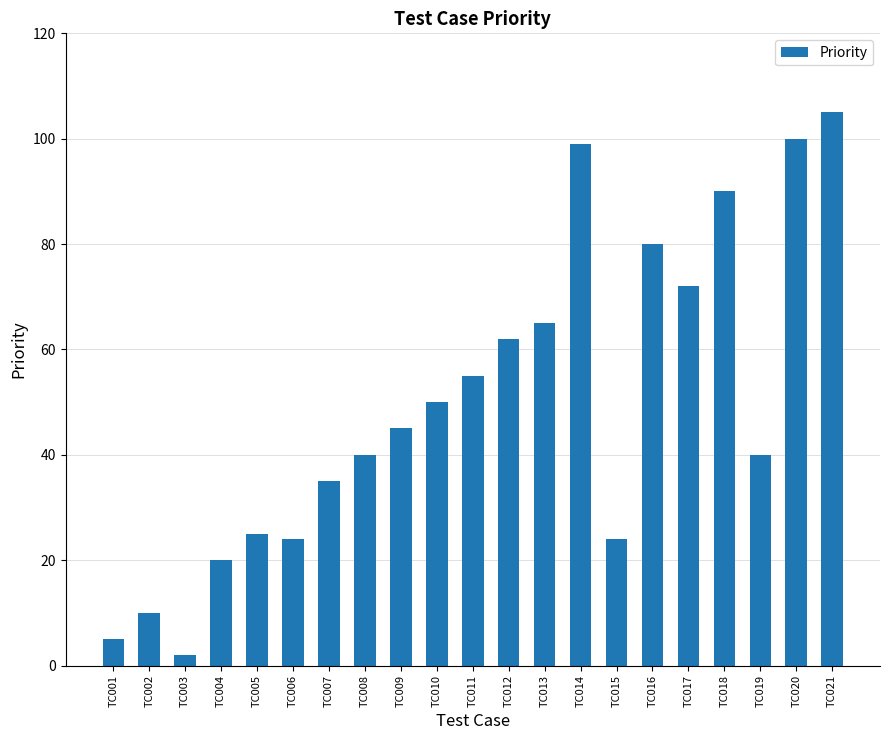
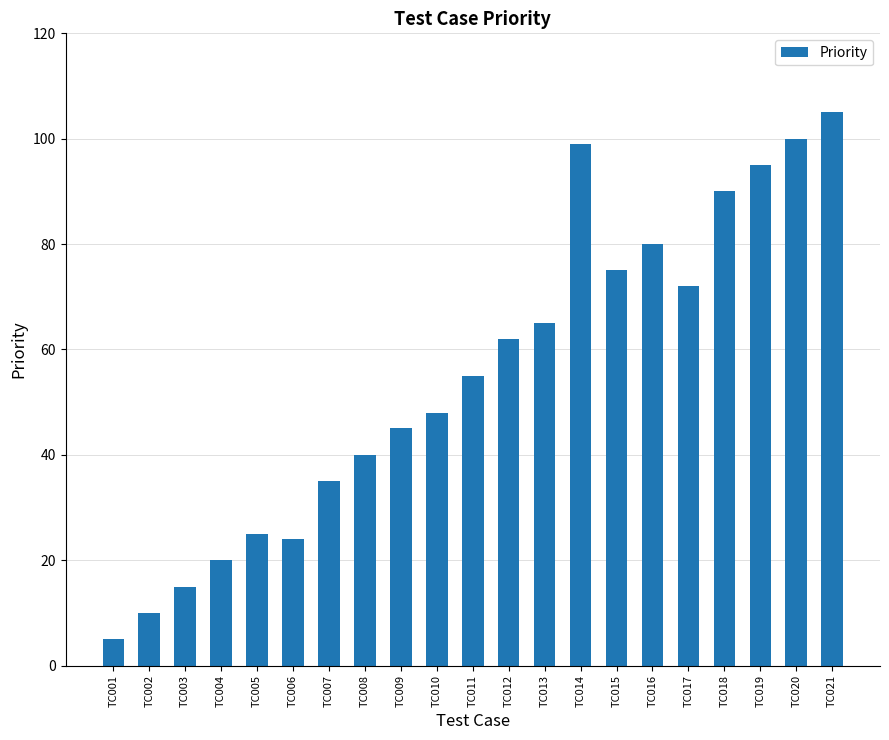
TC003: 2 -> 15
TC010: 50 -> 48
TC015: 24 -> 75
TC019: 40 -> 95
